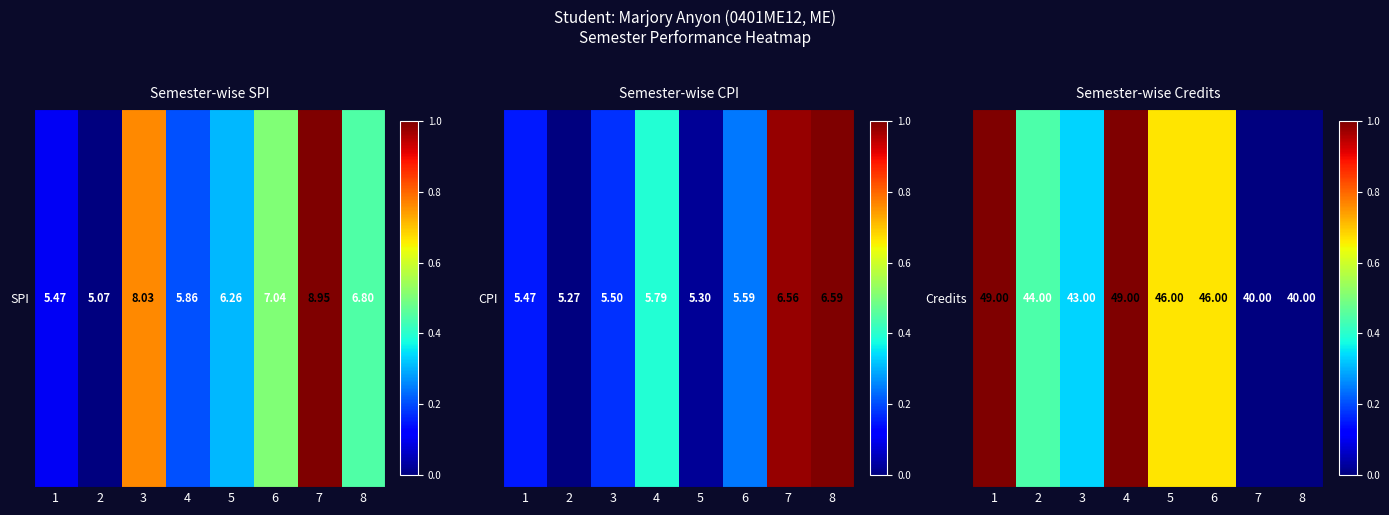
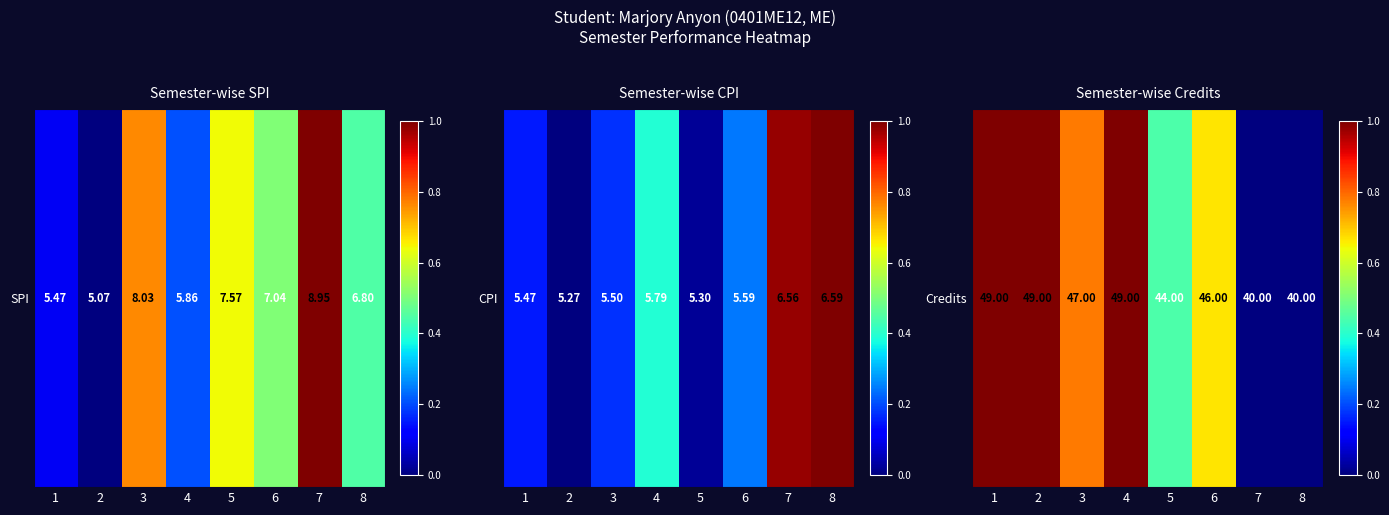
Semester-wise SPI, SPI, 5: 6.26 -> 7.57
Semester-wise Credits, Credits, 2: 44.00 -> 49.00
Semester-wise Credits, Credits, 3: 43.00 -> 47.00
Semester-wise Credits, Credits, 5: 46.00 -> 44.00
